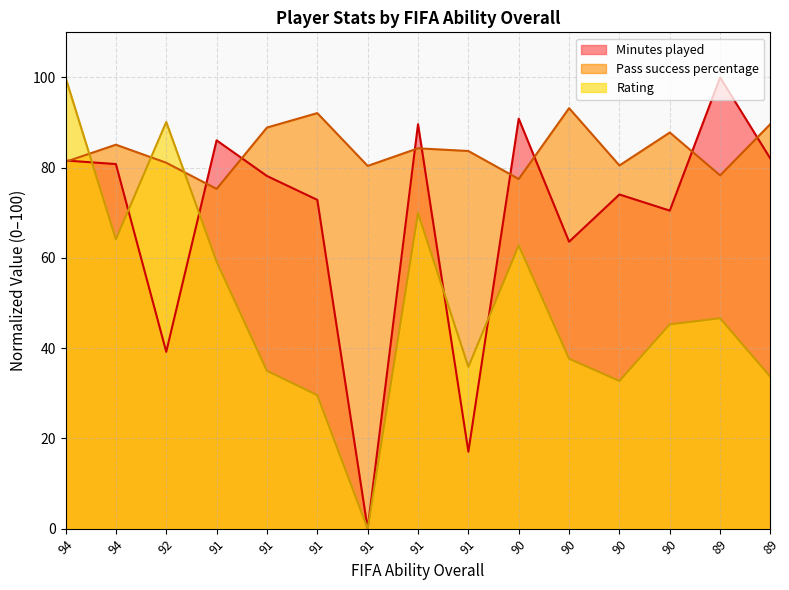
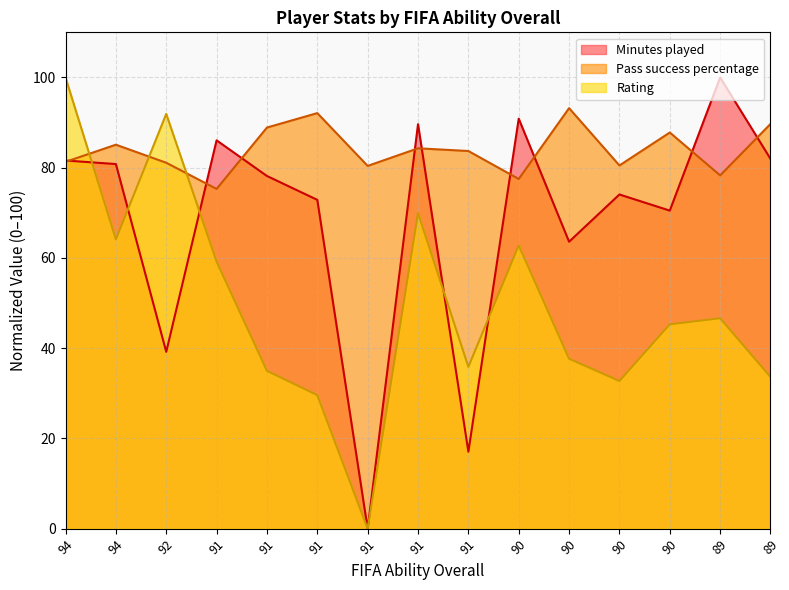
Rating, 92: 90 -> 92
